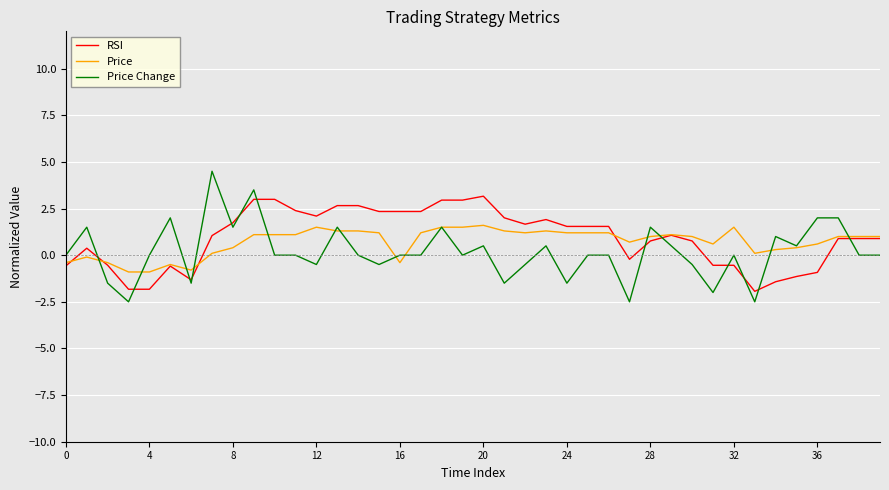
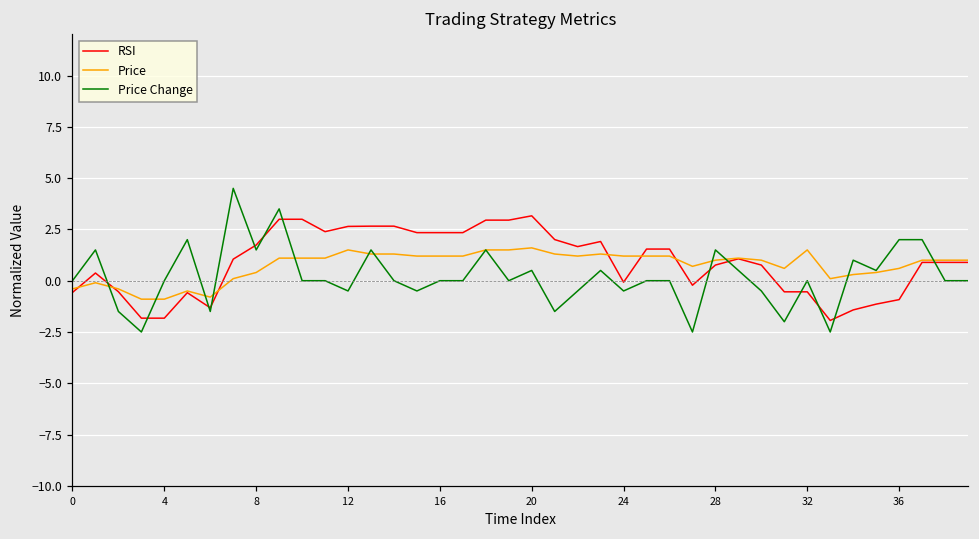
RSI, 12: 2.1 -> 2.6
Price, 16: -0.4 -> 1.2
RSI, 24: 1.5 -> -0.1
Price Change, 24: -1.5 -> -0.5
